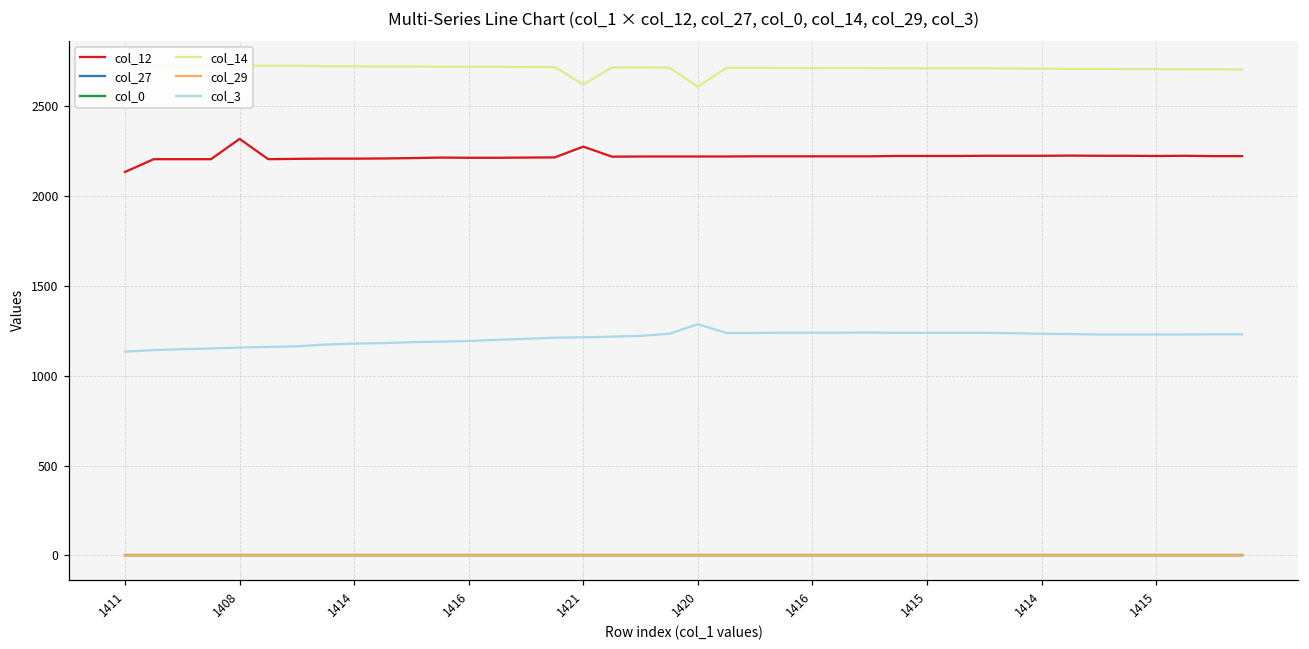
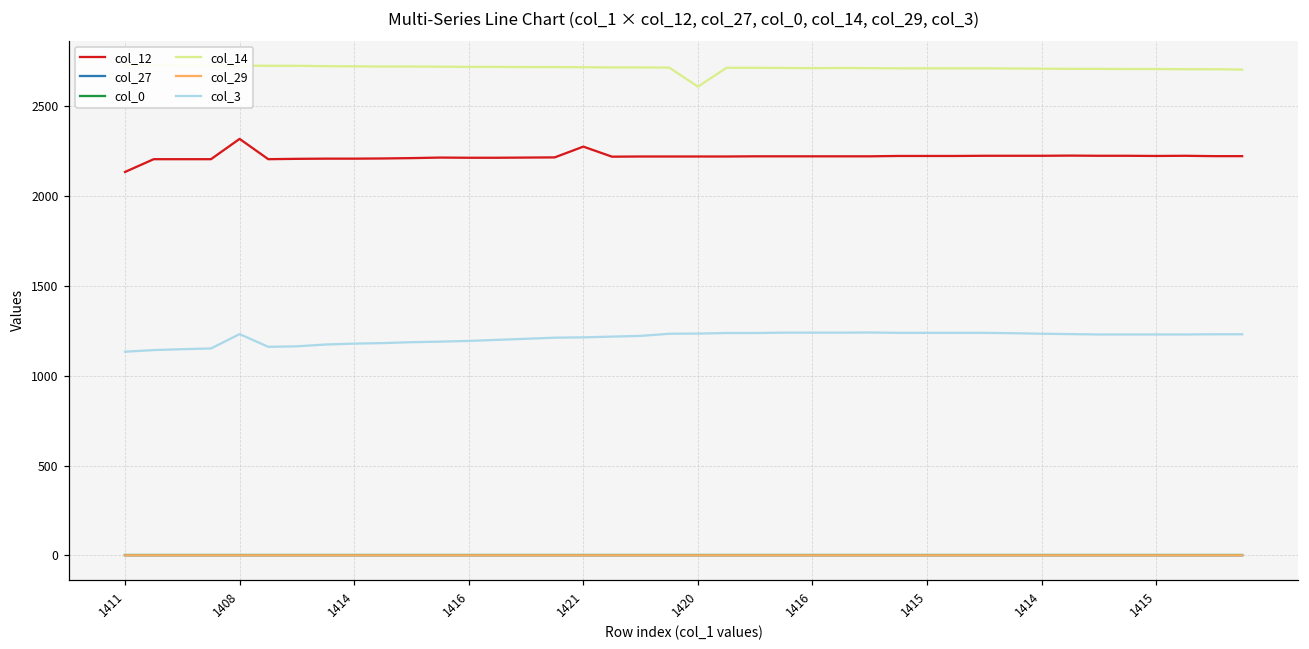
col_3, 1408: 1160 -> 1230
col_14, 1421: 2620 -> 2720
col_3, 1420: 1290 -> 1240
